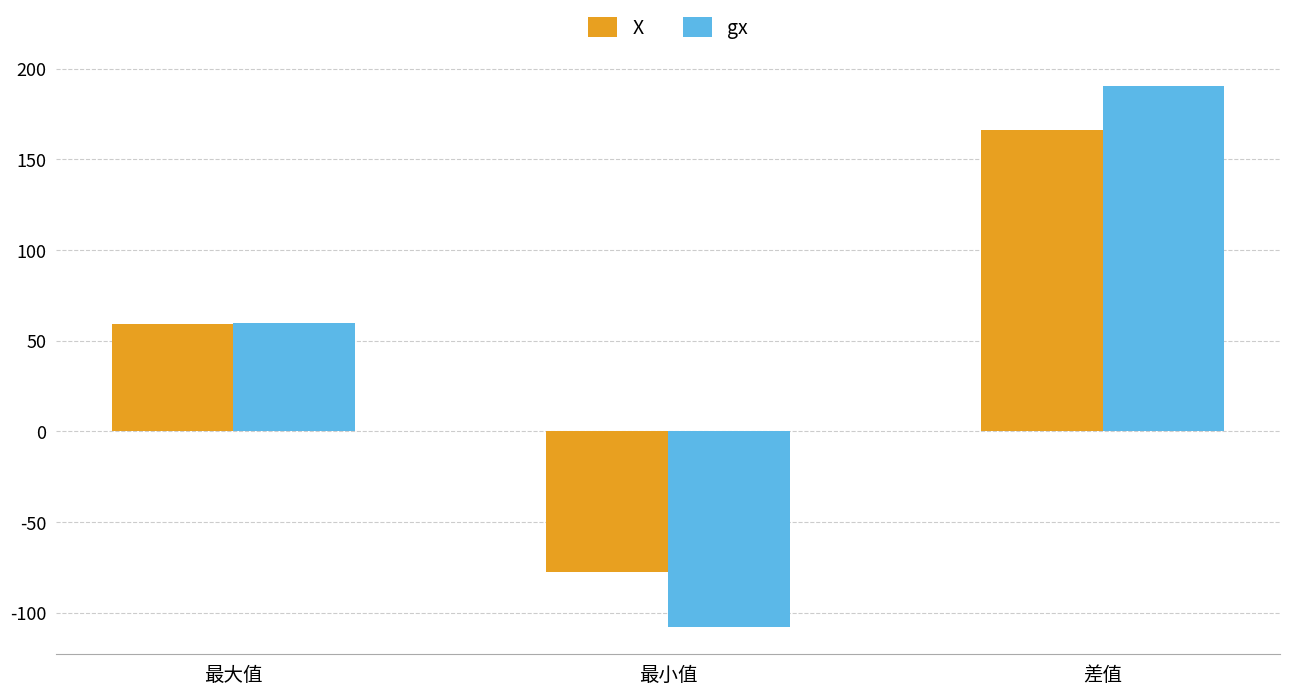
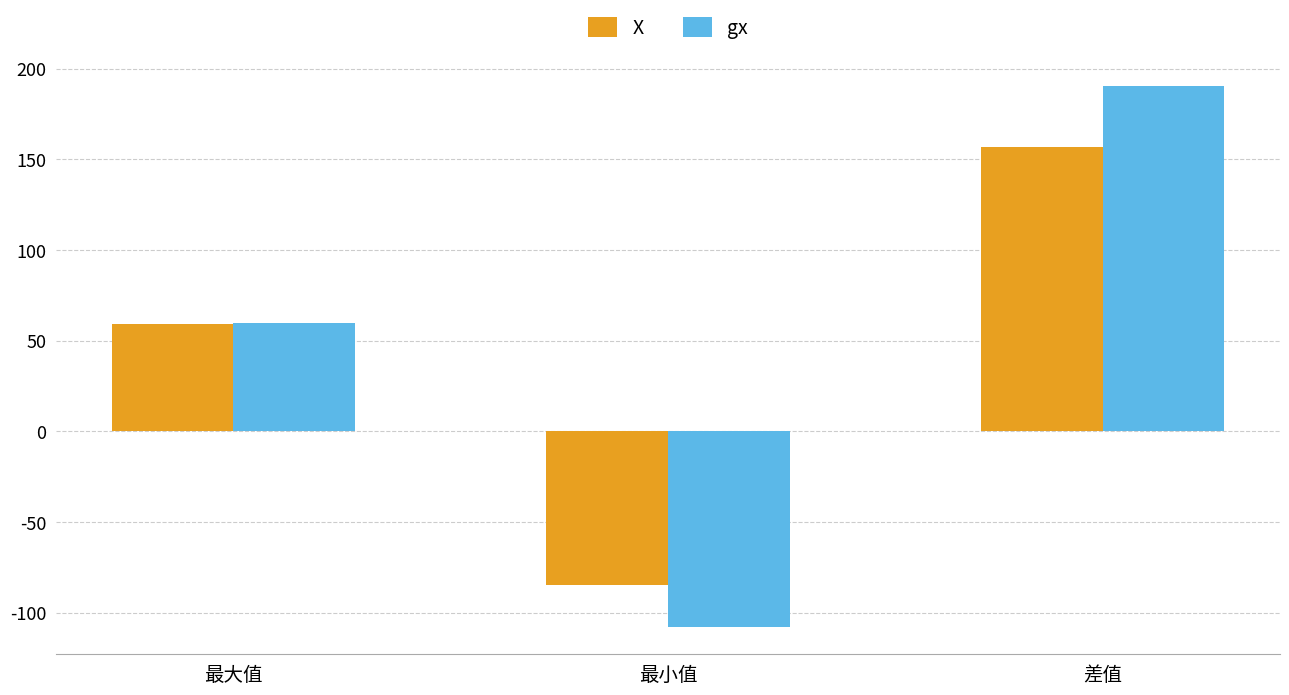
X, 最小值: -78 -> -85
X, 差值: 166 -> 157
